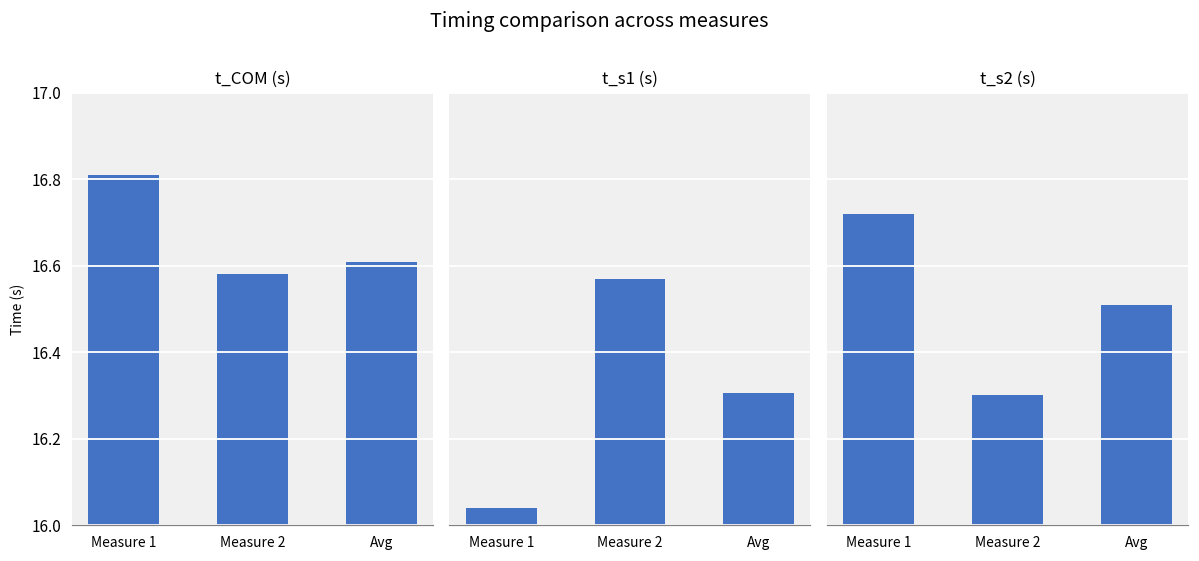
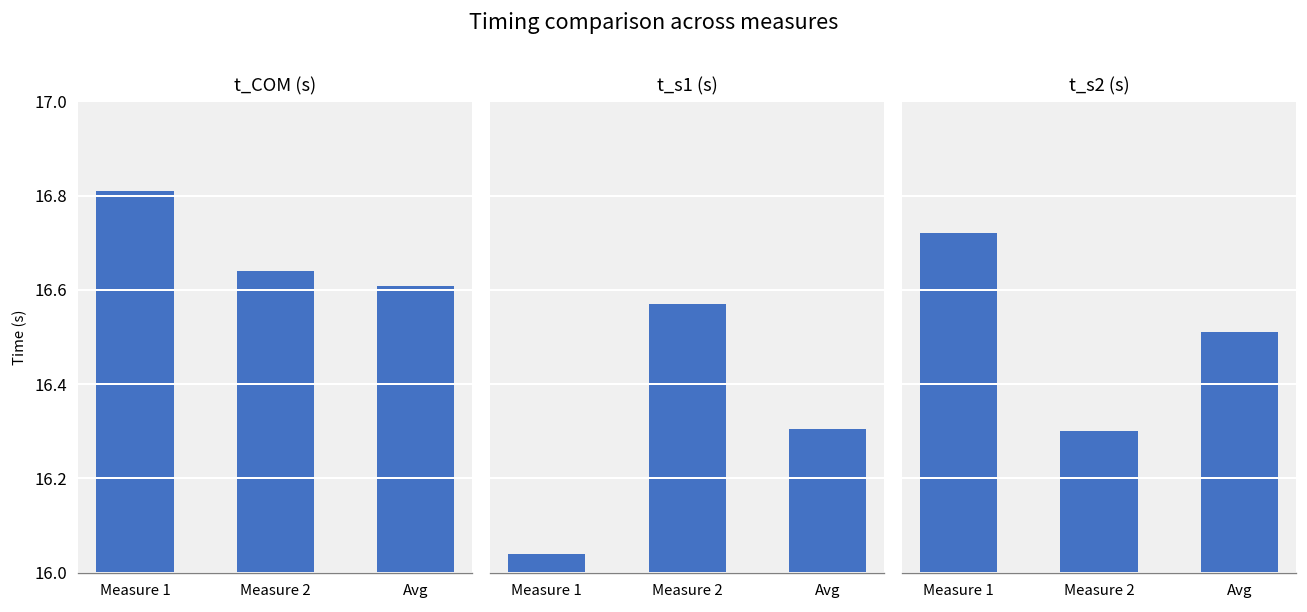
t_COM (s), Measure 2: 16.58 -> 16.64
